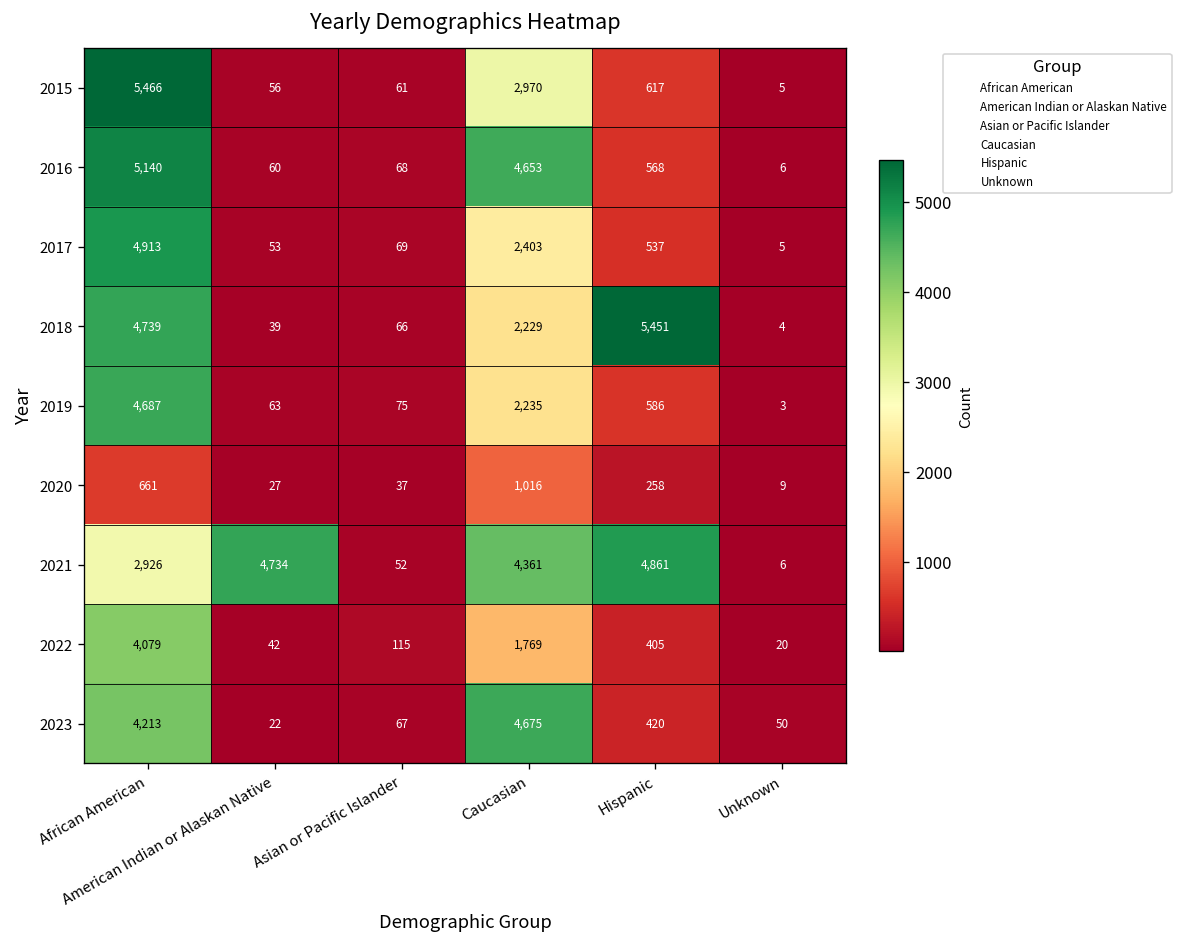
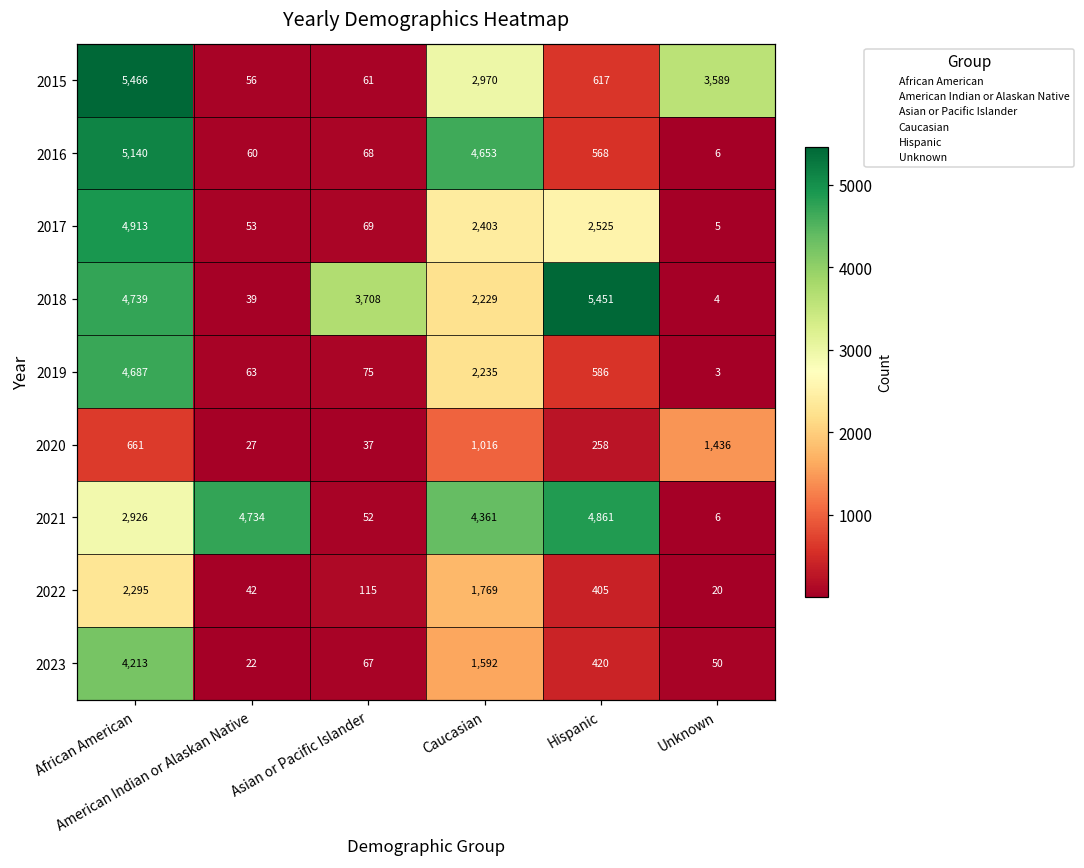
2015, Unknown: 5 -> 3,589
2017, Hispanic: 537 -> 2,525
2018, Asian or Pacific Islander: 66 -> 3,708
2020, Unknown: 9 -> 1,436
2022, African American: 4,079 -> 2,295
2023, Caucasian: 4,675 -> 1,592
